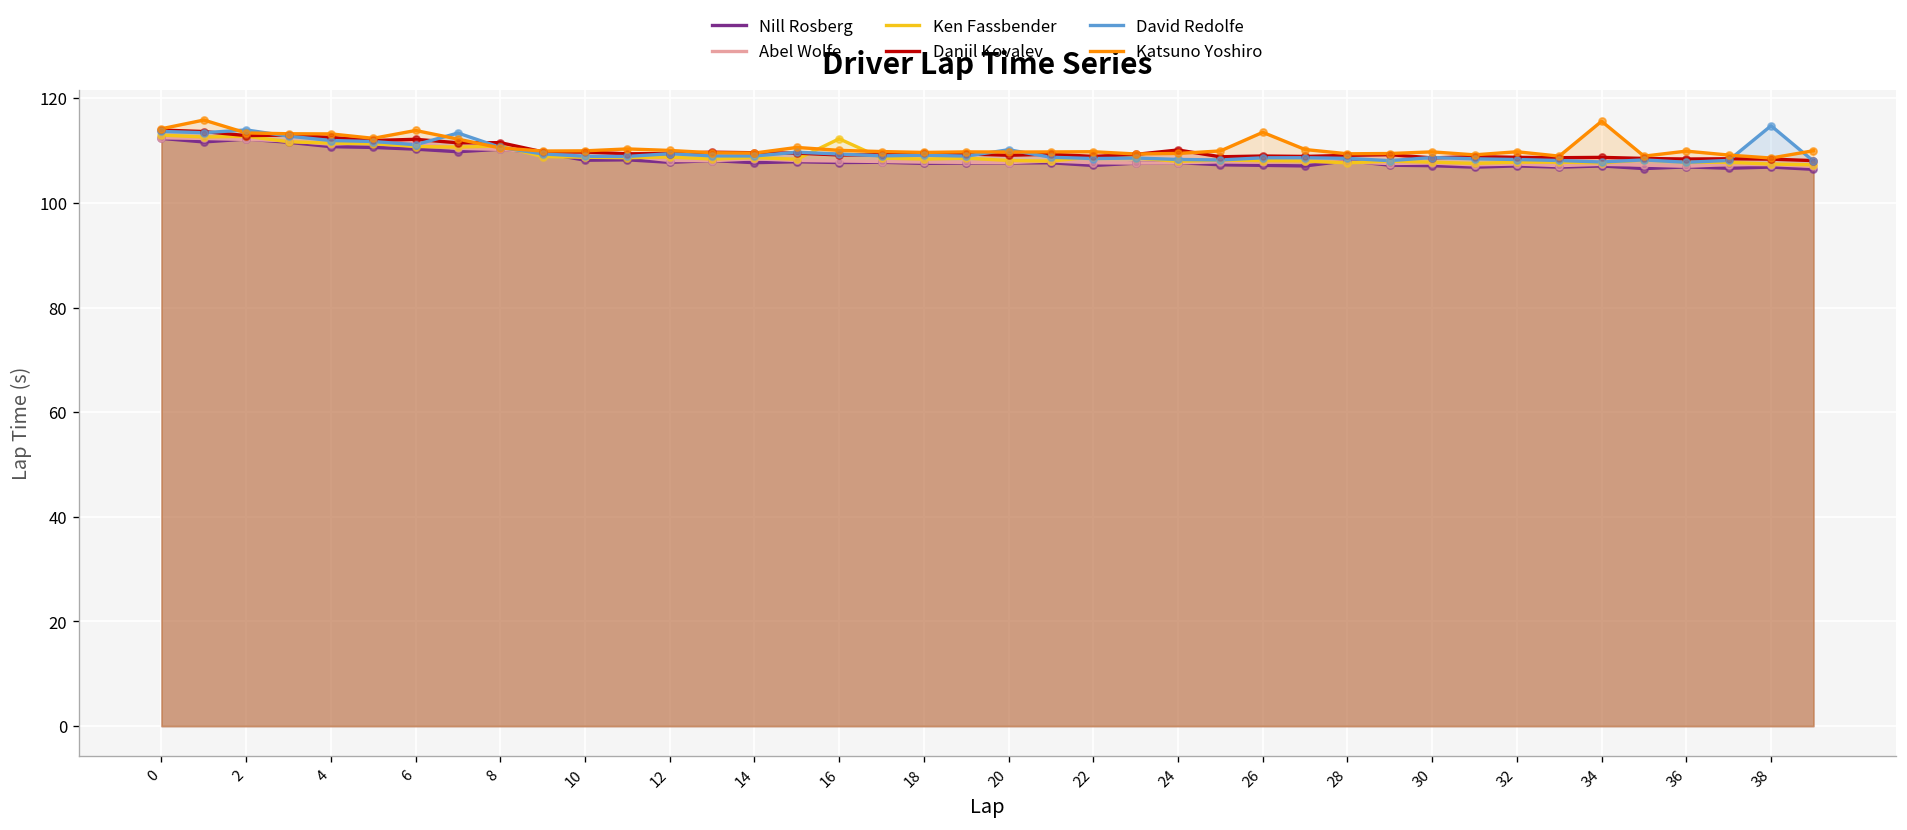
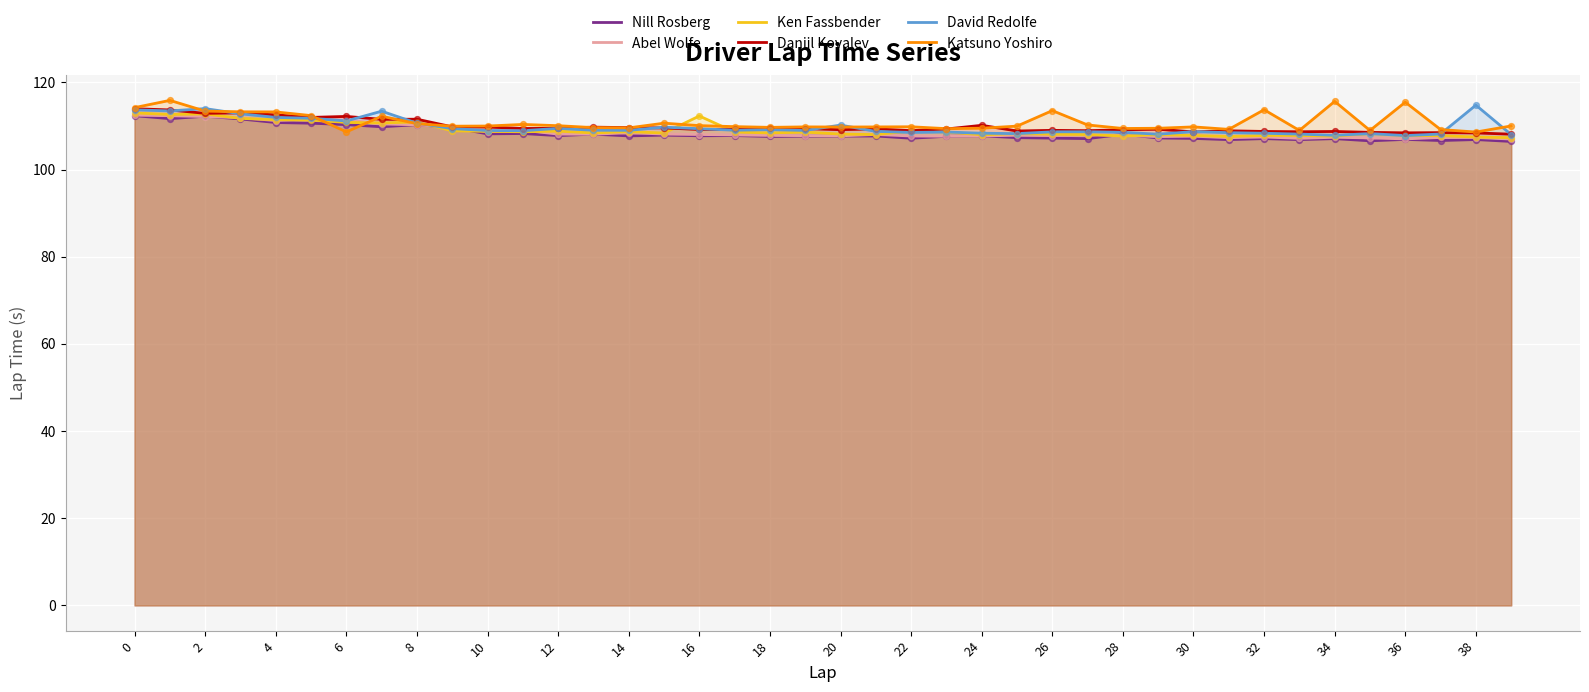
Katsuno Yoshiro, 6: 114 -> 109
Katsuno Yoshiro, 32: 110 -> 114
Katsuno Yoshiro, 36: 110 -> 115
